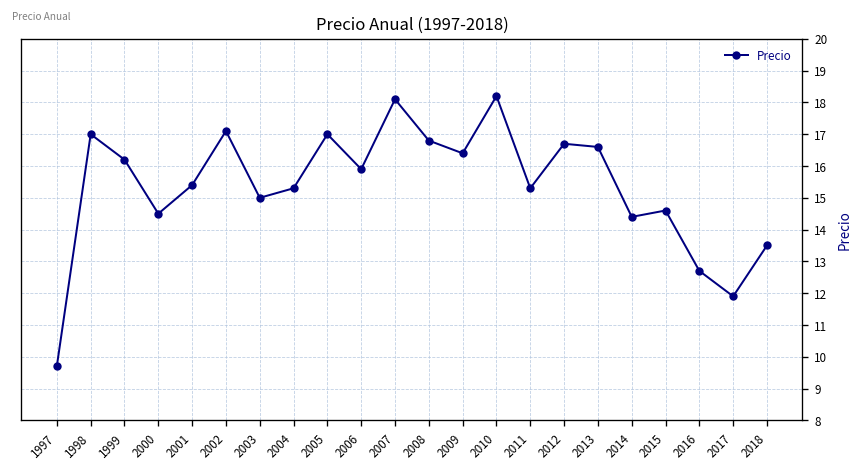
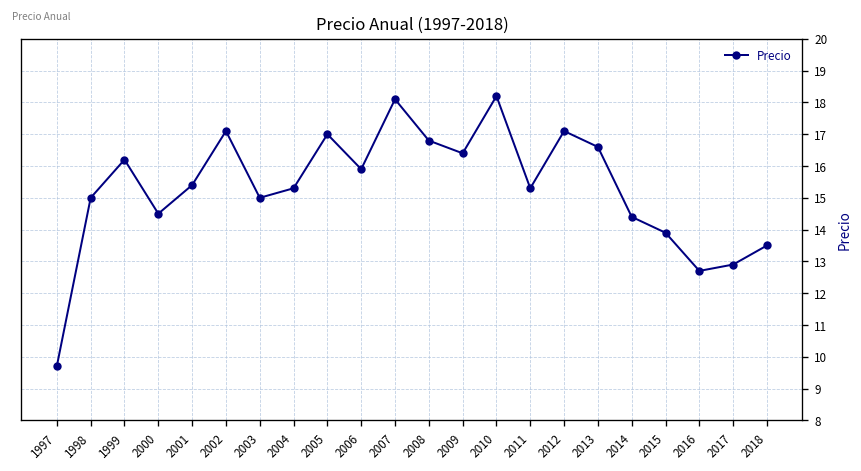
1998: 17 -> 15
2012: 16.7 -> 17.1
2015: 14.6 -> 13.9
2017: 11.9 -> 12.9
